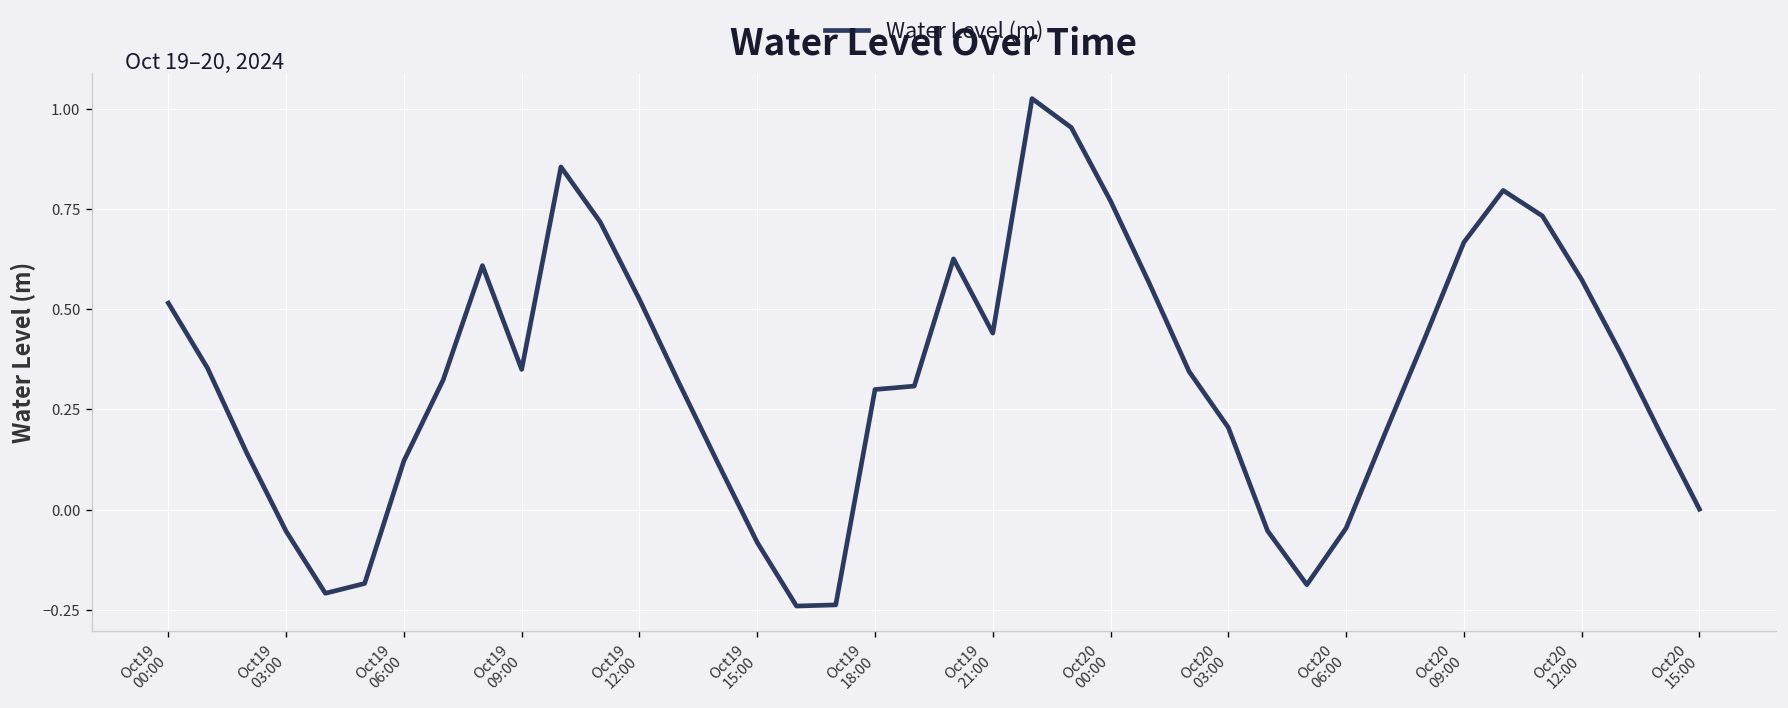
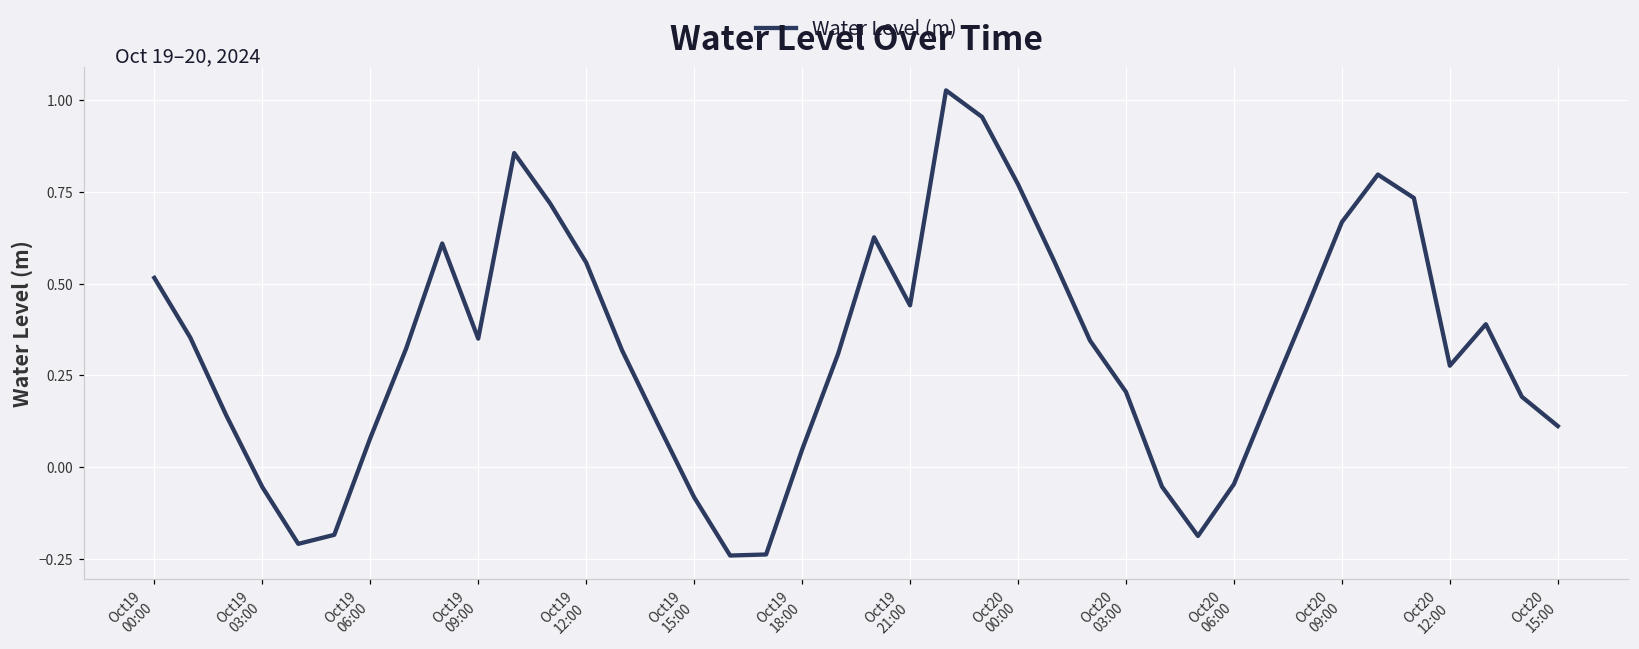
Oct19 06:00: 0.12 -> 0.08
Oct19 12:00: 0.53 -> 0.56
Oct19 18:00: 0.30 -> 0.05
Oct20 12:00: 0.57 -> 0.28
Oct20 15:00: 0.00 -> 0.11
